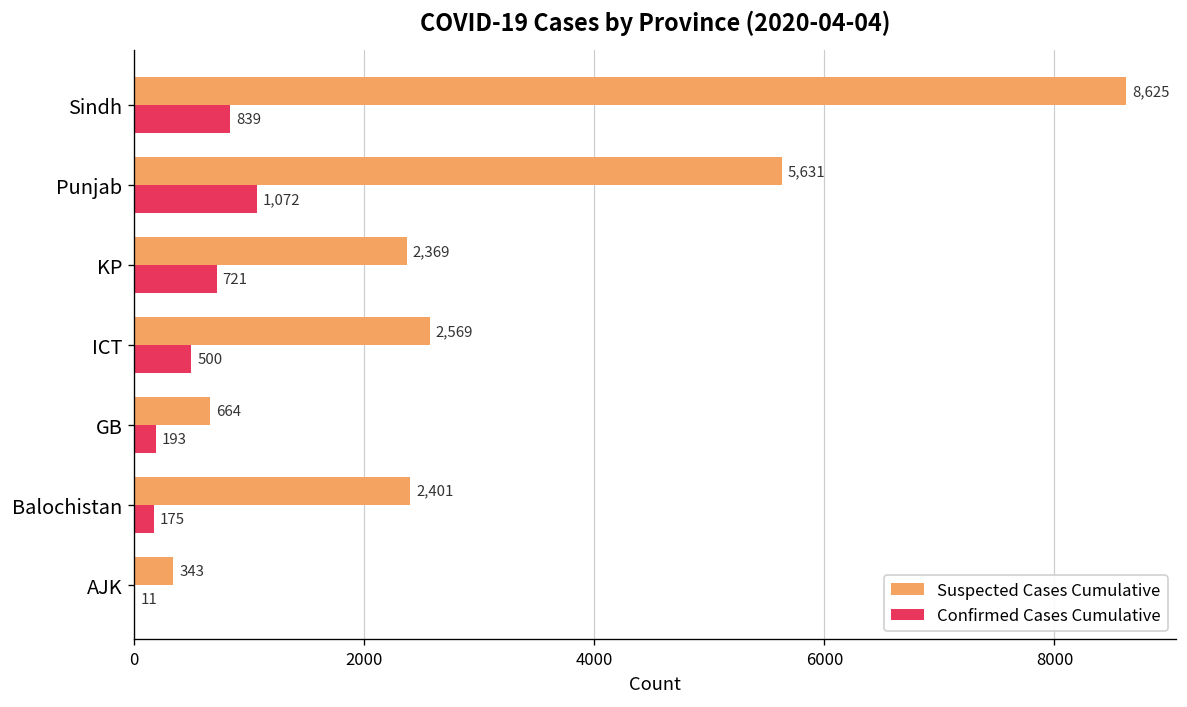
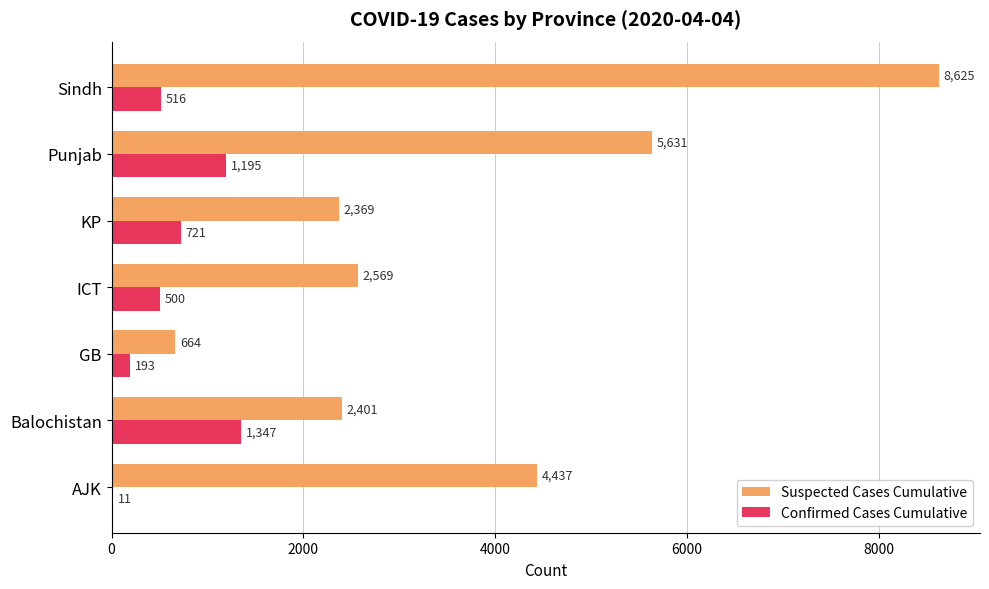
Confirmed Cases Cumulative, Sindh: 839 -> 516
Confirmed Cases Cumulative, Punjab: 1,072 -> 1,195
Confirmed Cases Cumulative, Balochistan: 175 -> 1,347
Suspected Cases Cumulative, AJK: 343 -> 4,437
